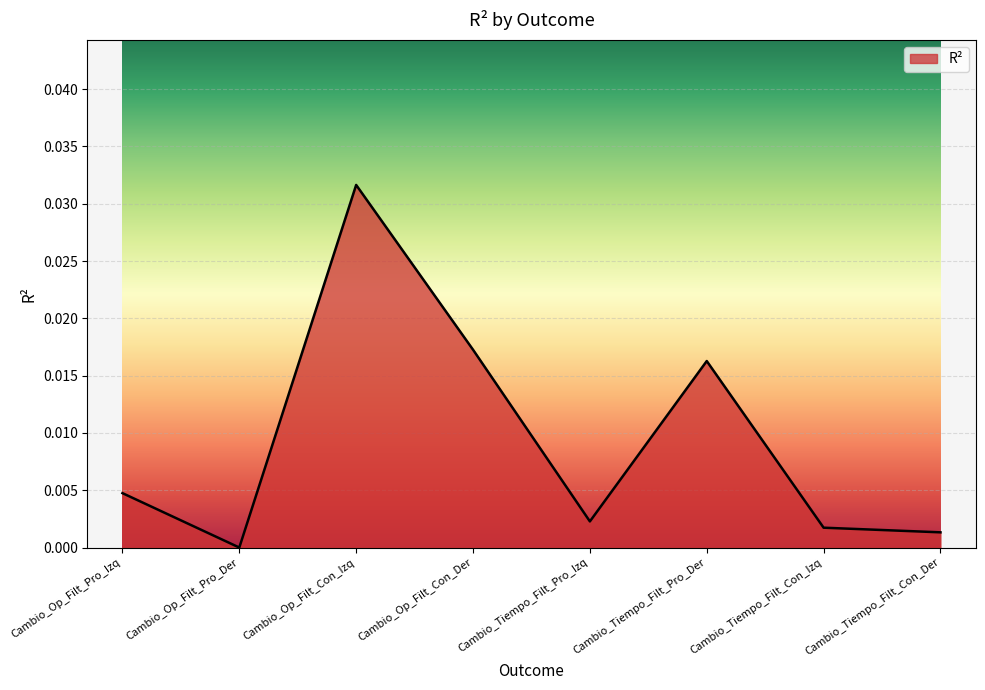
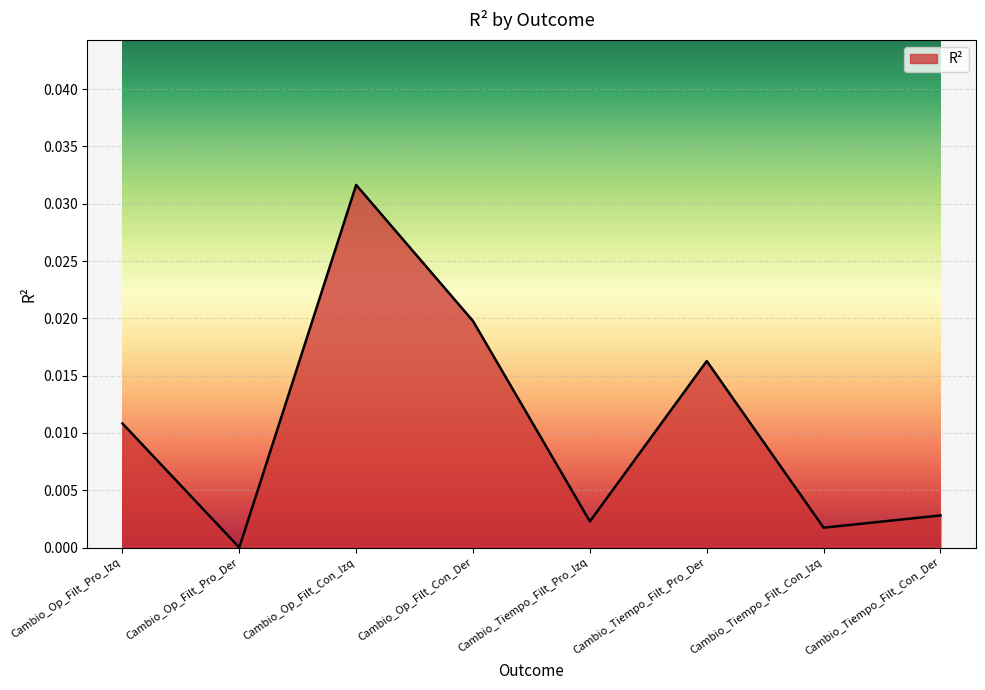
Cambio_Op_Filt_Pro_Izq: 0.0047 -> 0.0108
Cambio_Op_Filt_Con_Der: 0.0173 -> 0.0198
Cambio_Tiempo_Filt_Con_Der: 0.0013 -> 0.0028
